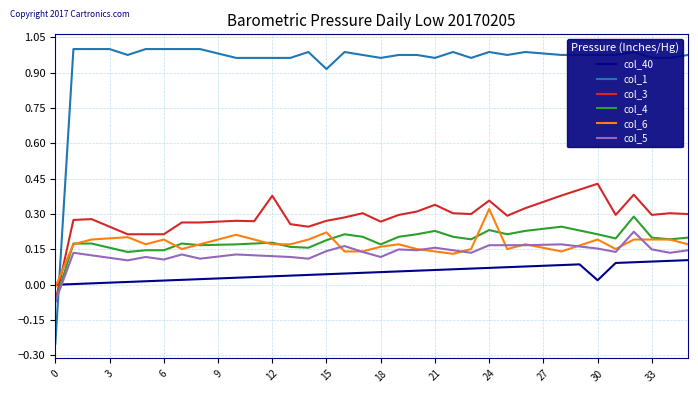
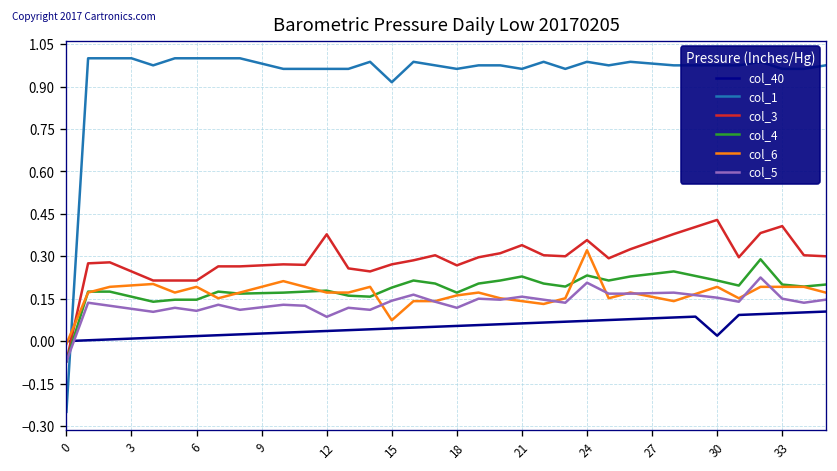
col_5, 12: 0.12 -> 0.09
col_6, 15: 0.22 -> 0.07
col_5, 24: 0.17 -> 0.21
col_3, 33: 0.30 -> 0.41
